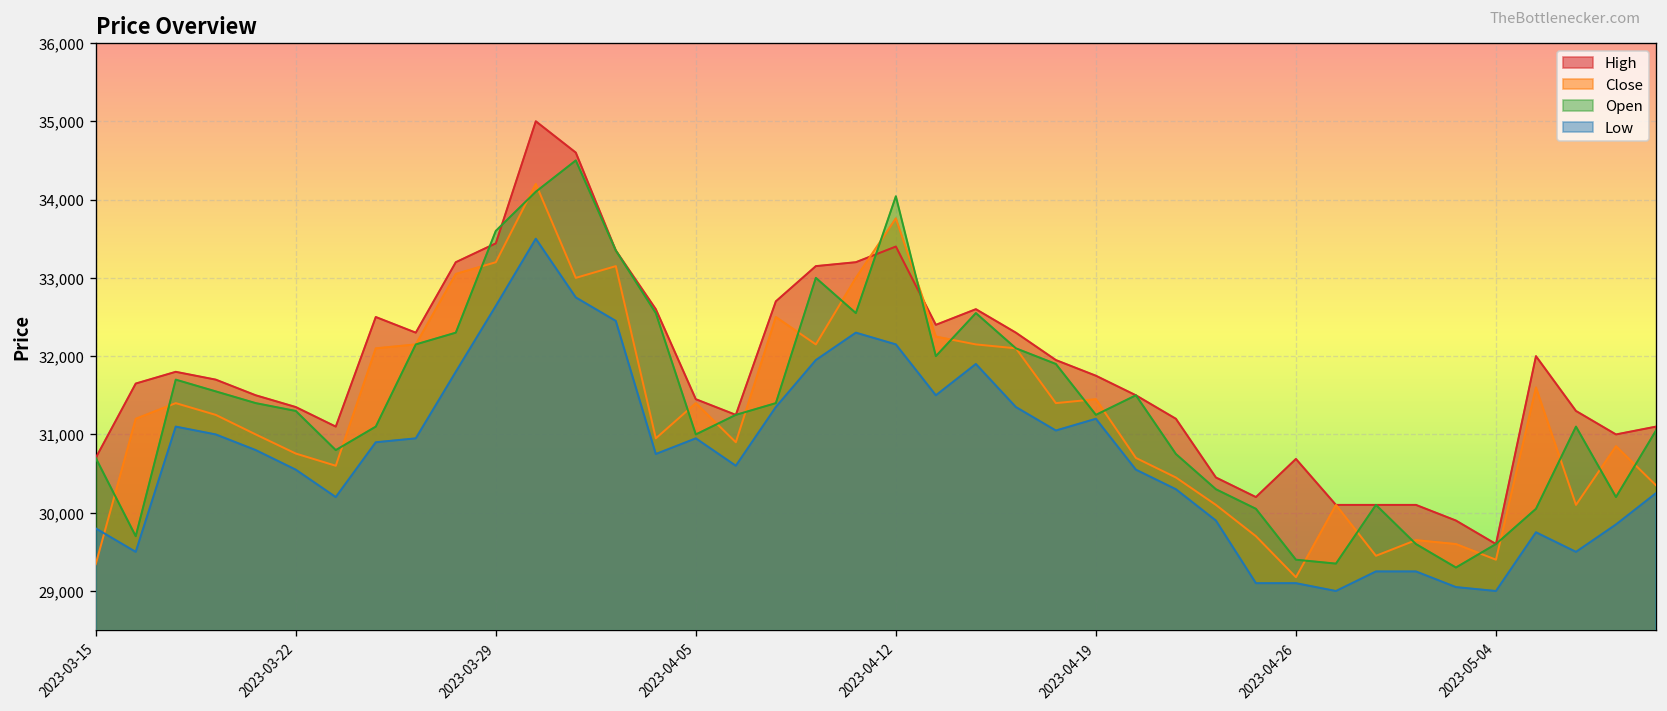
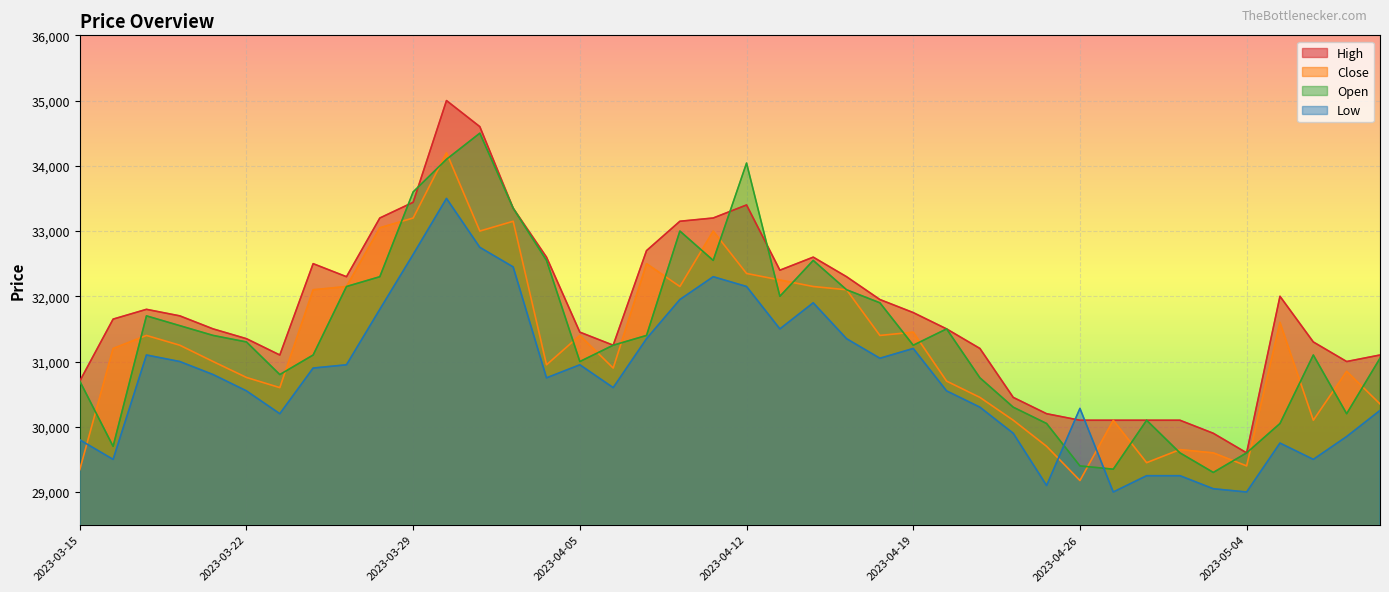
Close, 2023-04-12: 33,800 -> 32,400
High, 2023-04-26: 30,700 -> 30,100
Low, 2023-04-26: 29,100 -> 30,300
